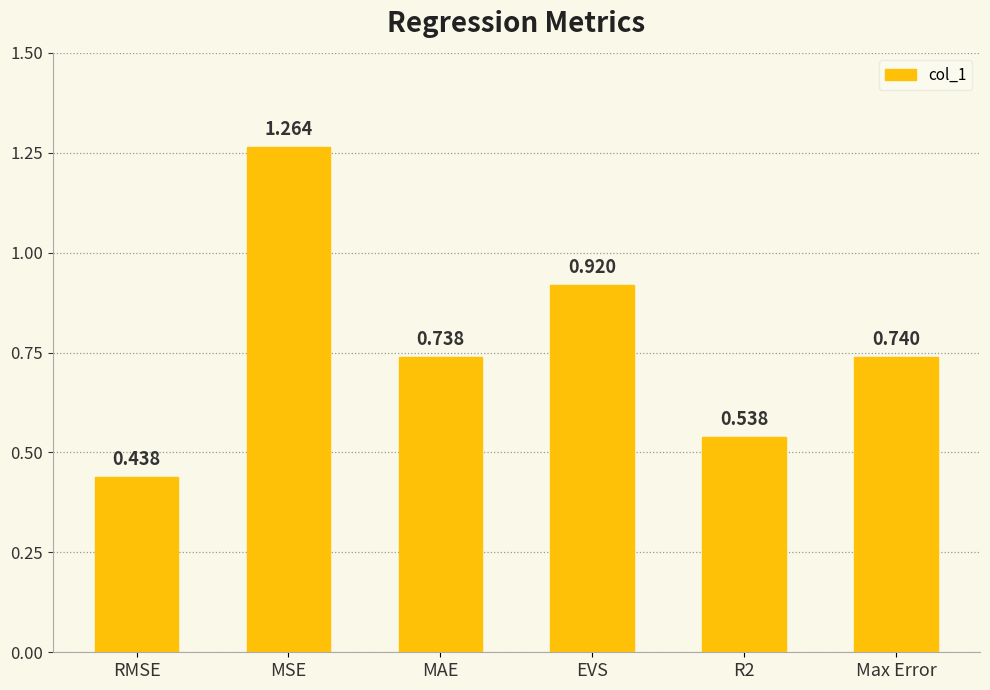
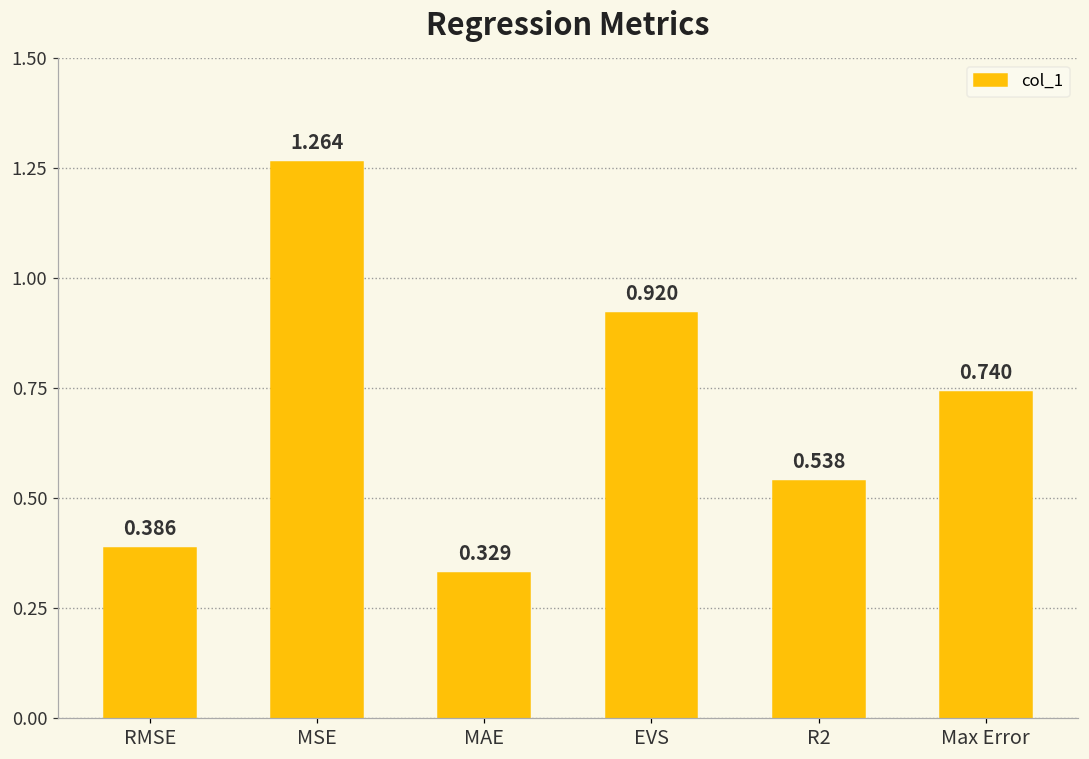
RMSE: 0.438 -> 0.386
MAE: 0.738 -> 0.329
